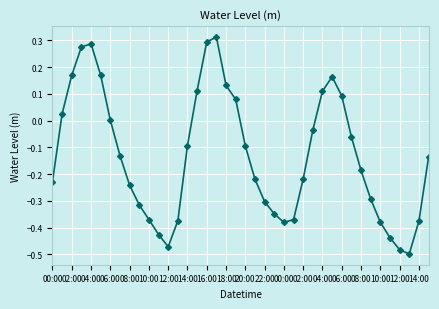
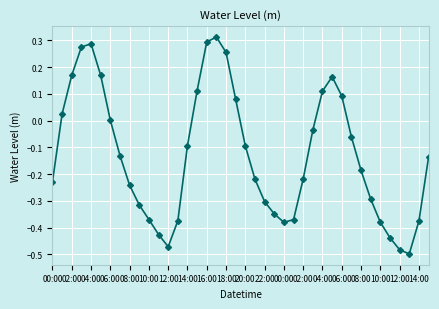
18:00: 0.13 -> 0.25
